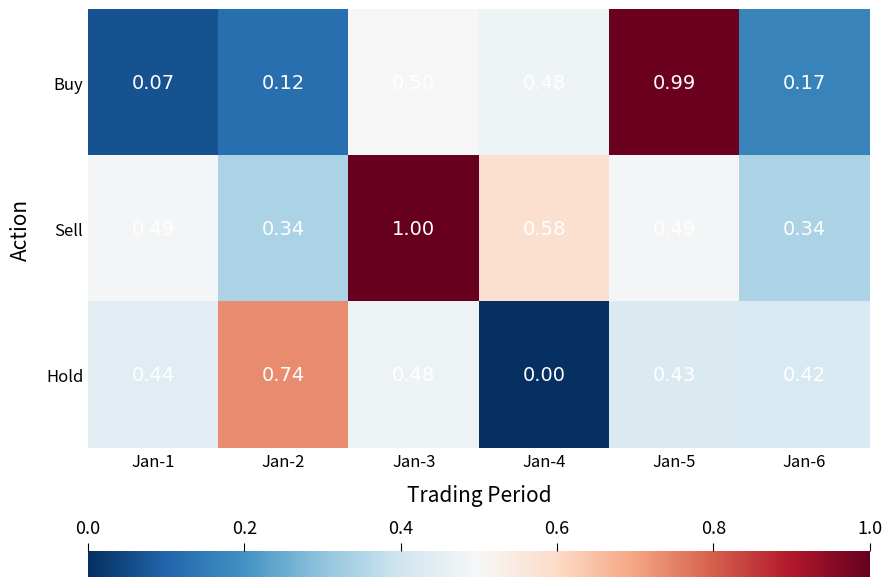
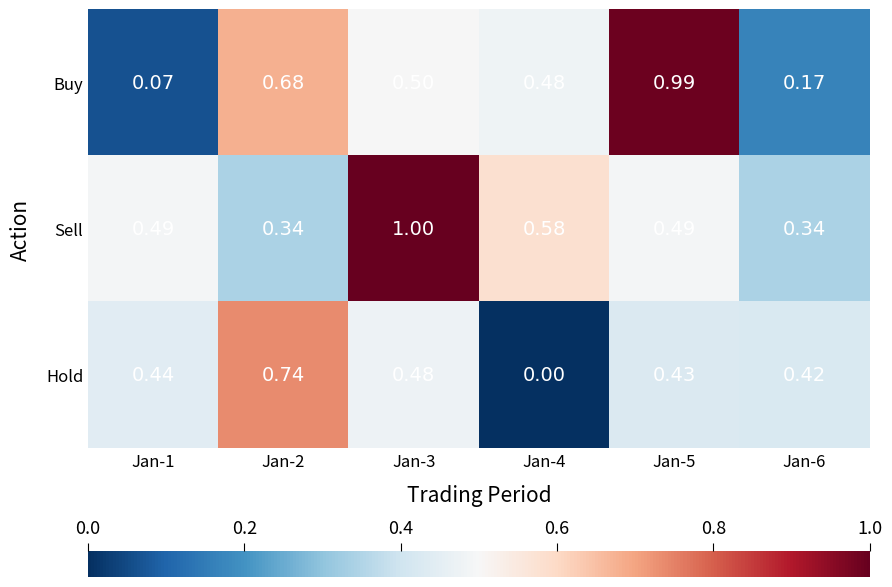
Buy, Jan-2: 0.12 -> 0.68
